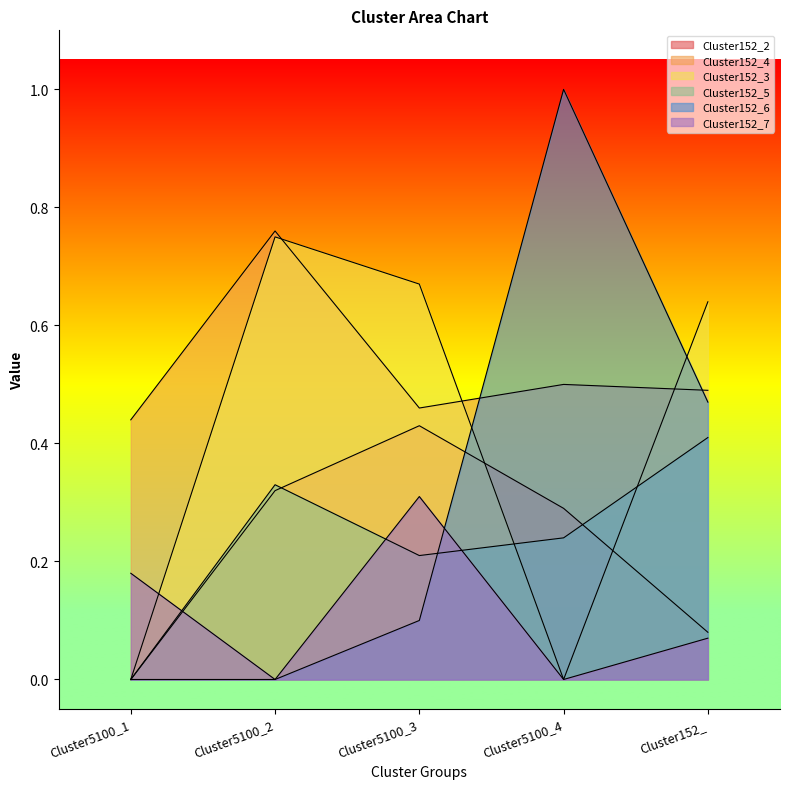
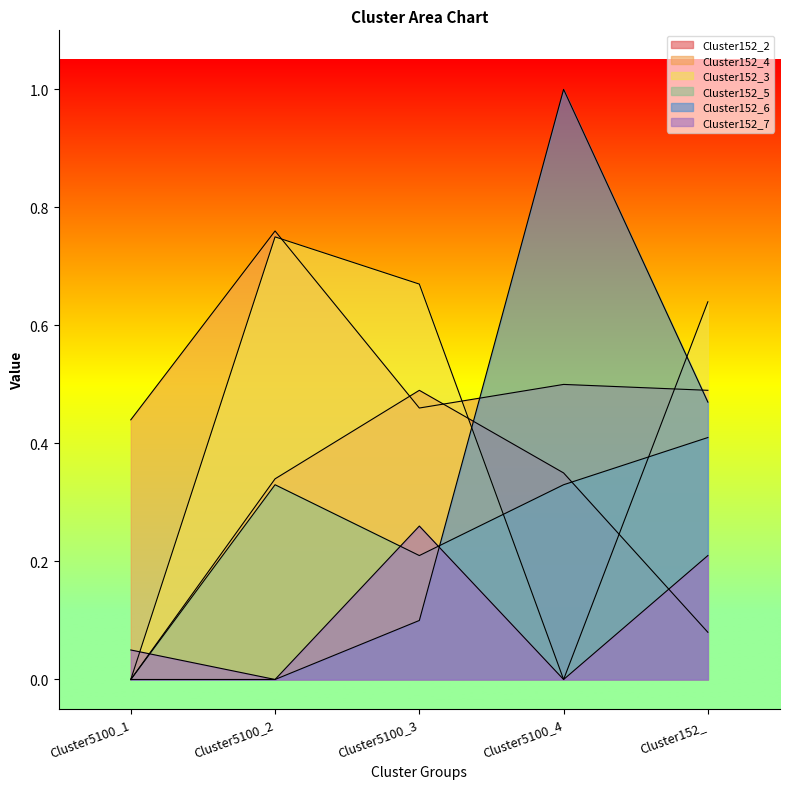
Cluster152_7, Cluster5100_1: 0.18 -> 0.05
Cluster152_2, Cluster5100_2: 0.32 -> 0.34
Cluster152_2, Cluster5100_3: 0.43 -> 0.49
Cluster152_7, Cluster5100_3: 0.31 -> 0.26
Cluster152_2, Cluster5100_4: 0.29 -> 0.35
Cluster152_5, Cluster5100_4: 0.24 -> 0.33
Cluster152_7, Cluster152_: 0.07 -> 0.21
